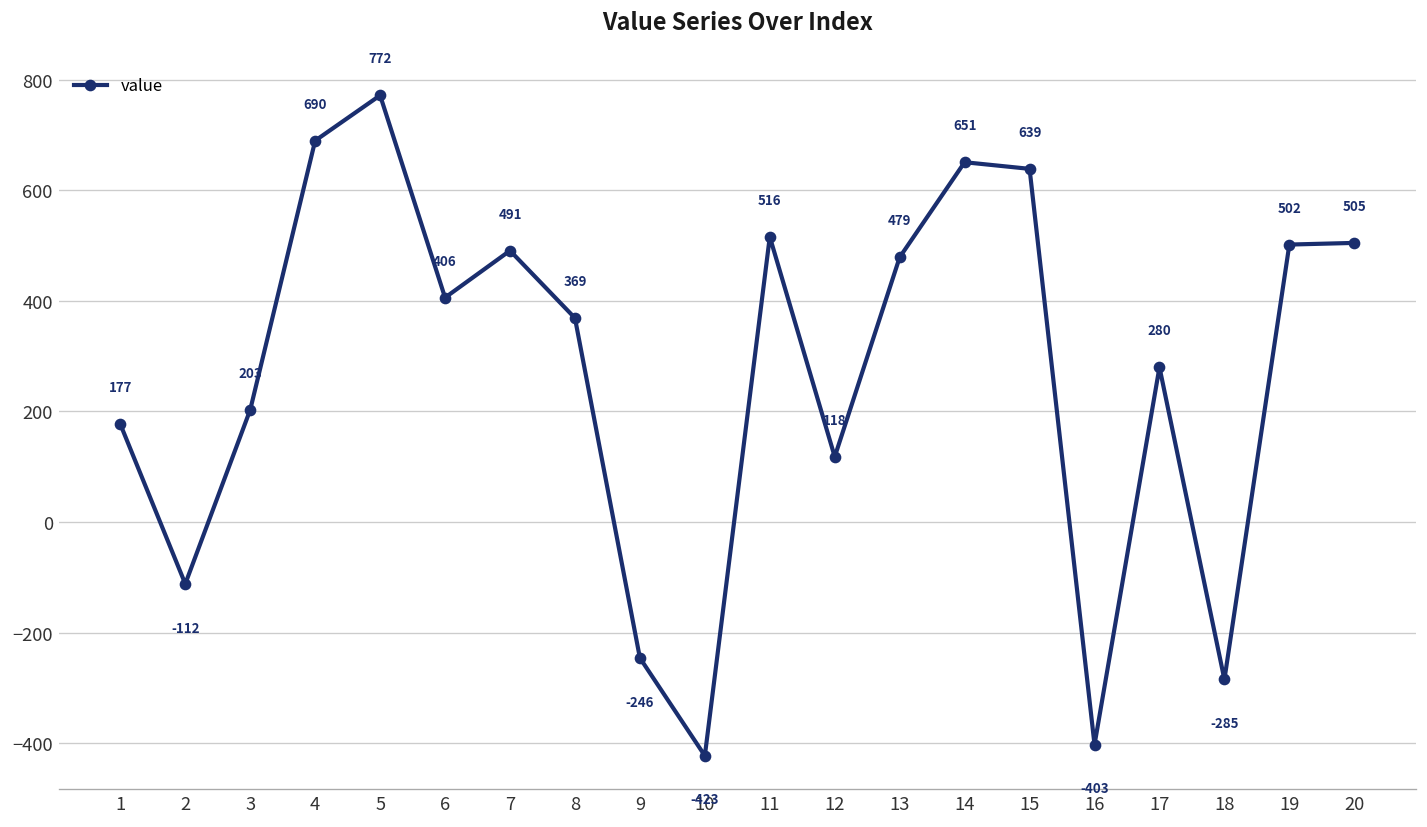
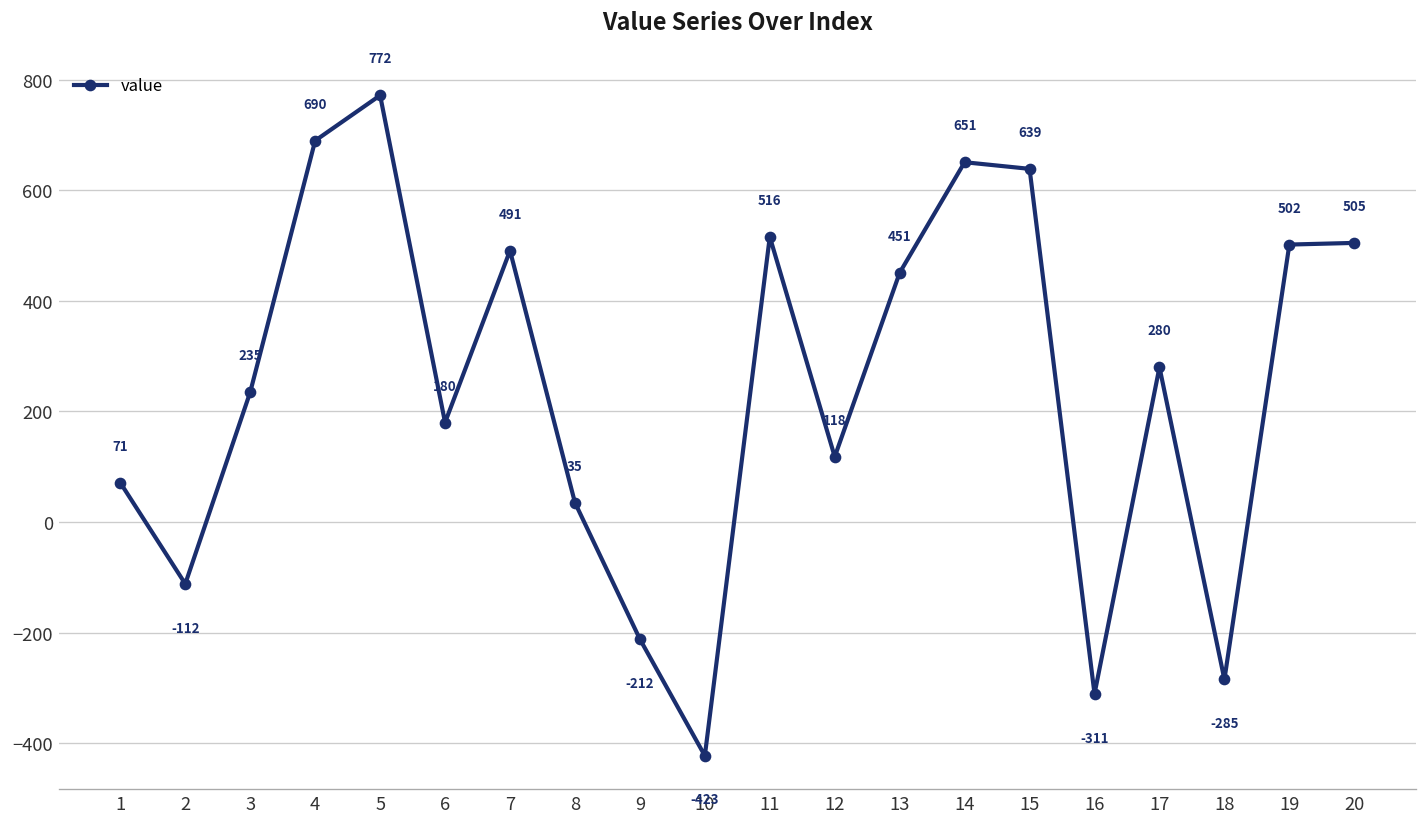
1: 177 -> 71
3: 203 -> 235
6: 406 -> 180
8: 369 -> 35
9: -246 -> -212
13: 479 -> 451
16: -403 -> -311
